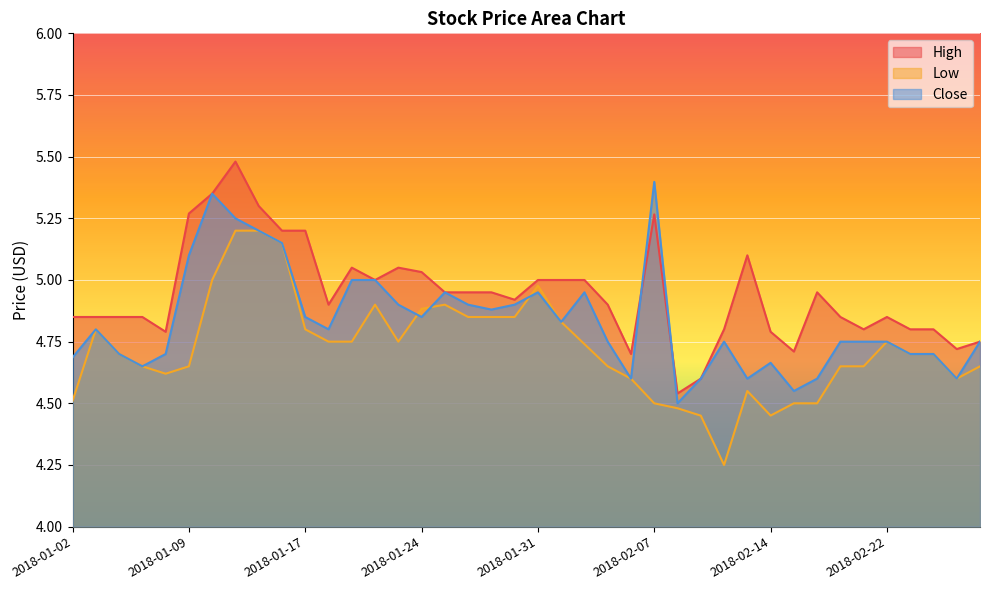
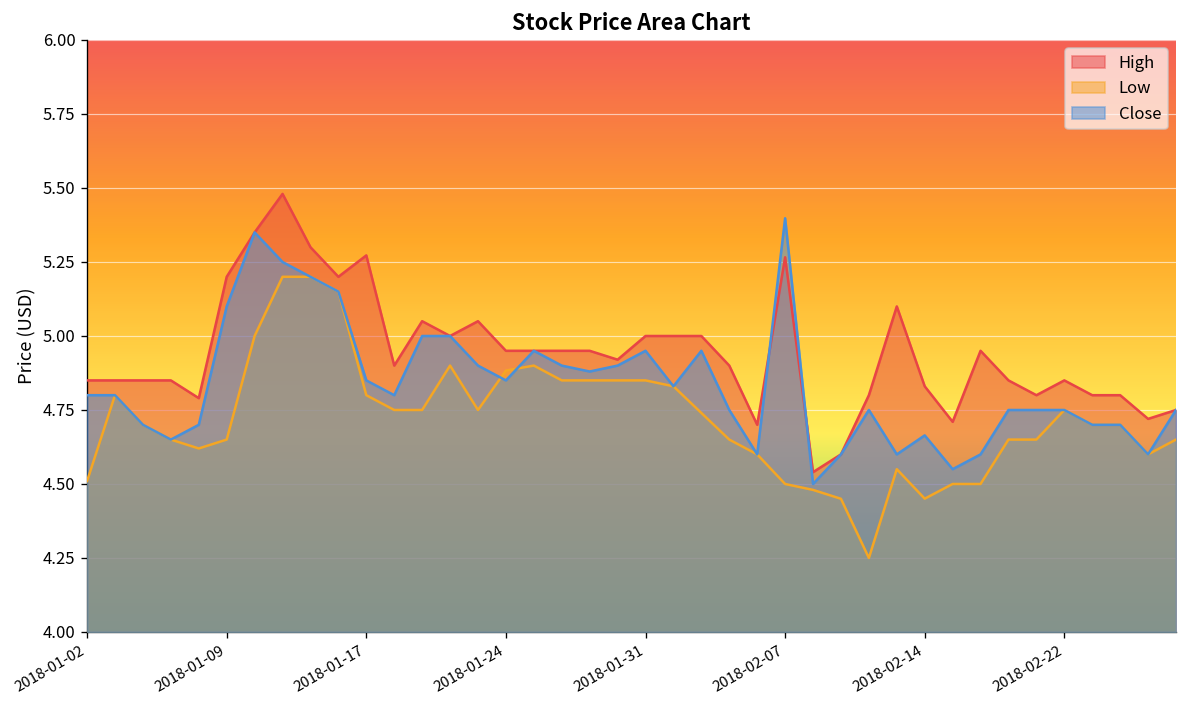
Close, 2018-01-02: 4.69 -> 4.80
High, 2018-01-09: 5.27 -> 5.20
High, 2018-01-17: 5.20 -> 5.27
High, 2018-01-24: 5.03 -> 4.95
Low, 2018-01-31: 4.98 -> 4.85
High, 2018-02-14: 4.79 -> 4.83
